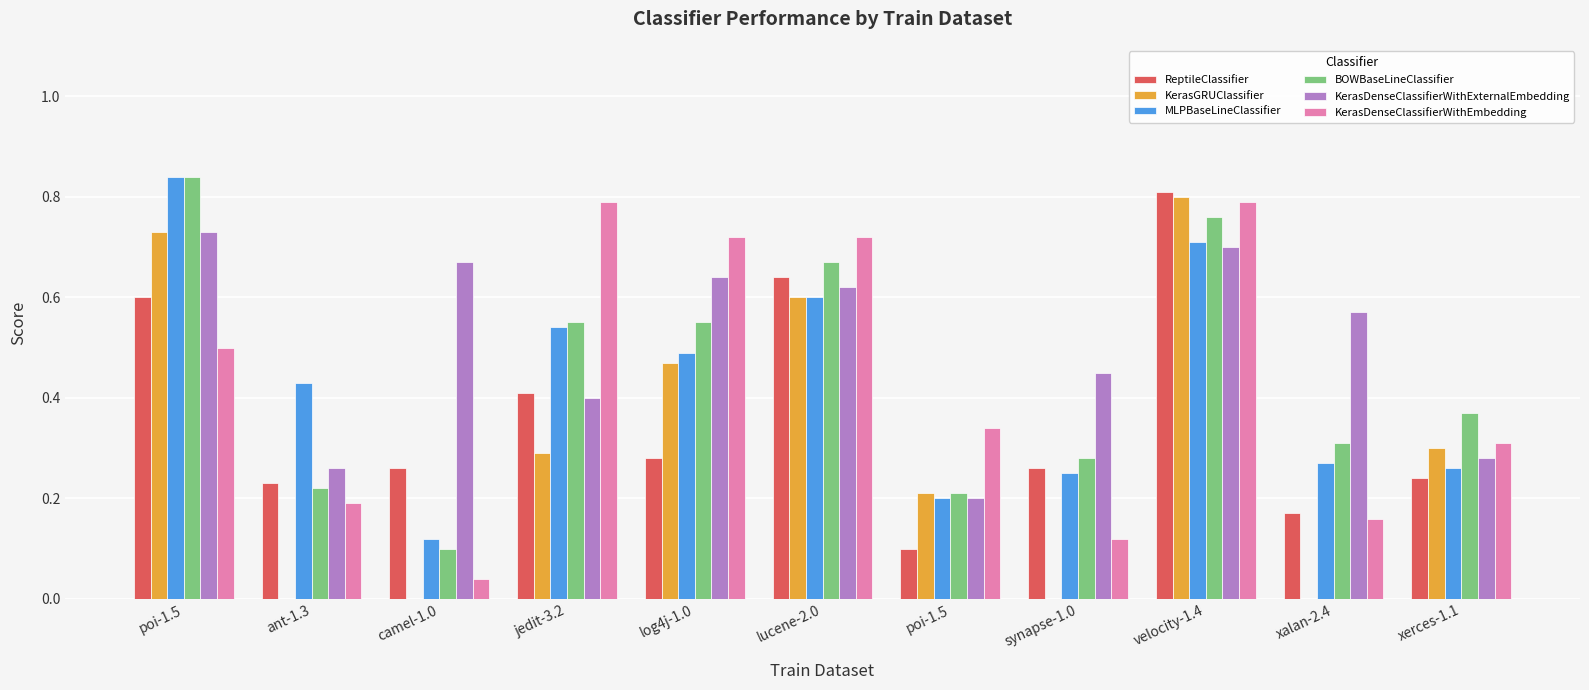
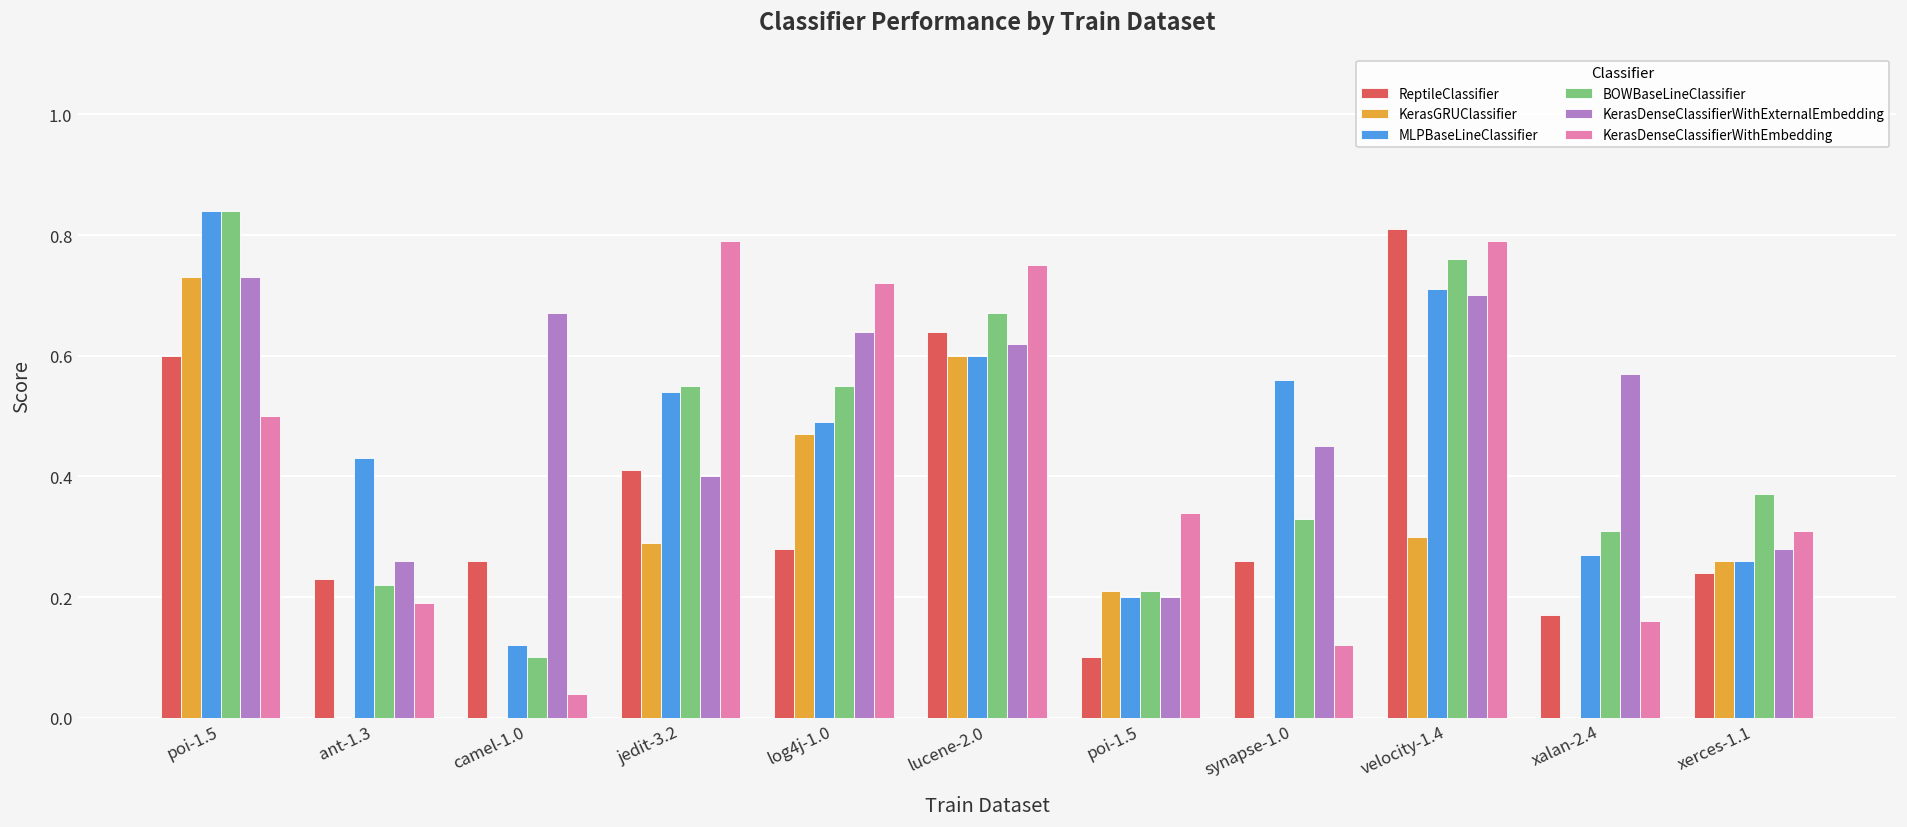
KerasDenseClassifierWithEmbedding, lucene-2.0: 0.72 -> 0.75
MLPBaseLineClassifier, synapse-1.0: 0.25 -> 0.56
BOWBaseLineClassifier, synapse-1.0: 0.28 -> 0.33
KerasGRUClassifier, velocity-1.4: 0.8 -> 0.3
KerasGRUClassifier, xerces-1.1: 0.30 -> 0.26
